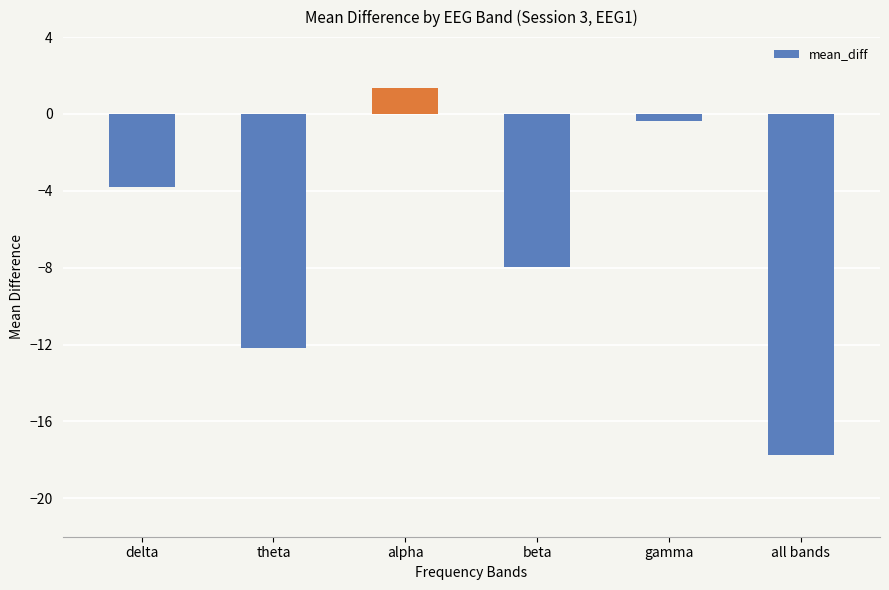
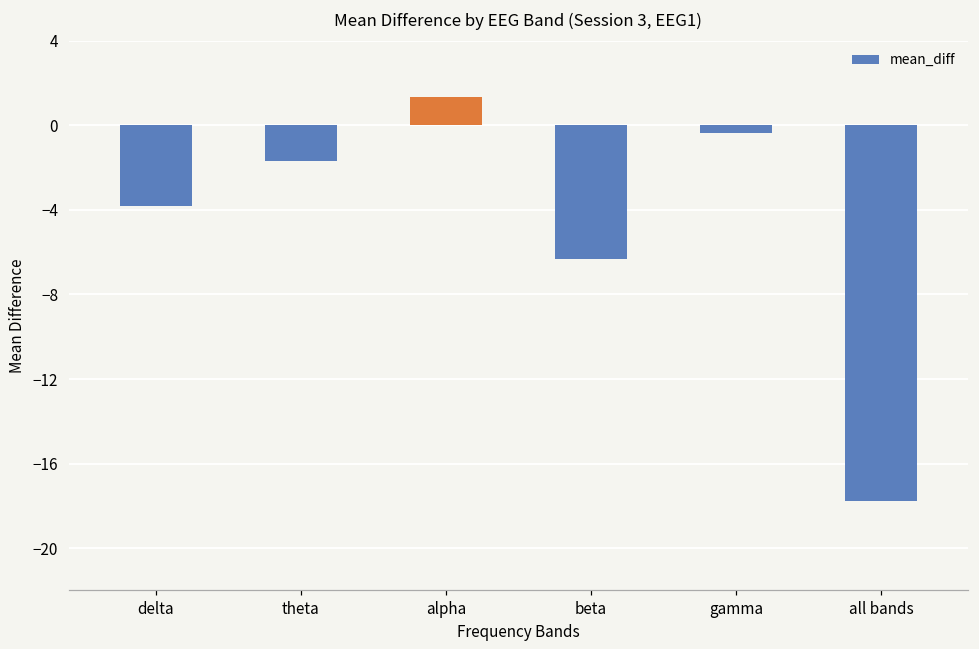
theta: -12.2 -> -1.7
beta: -8.0 -> -6.3
